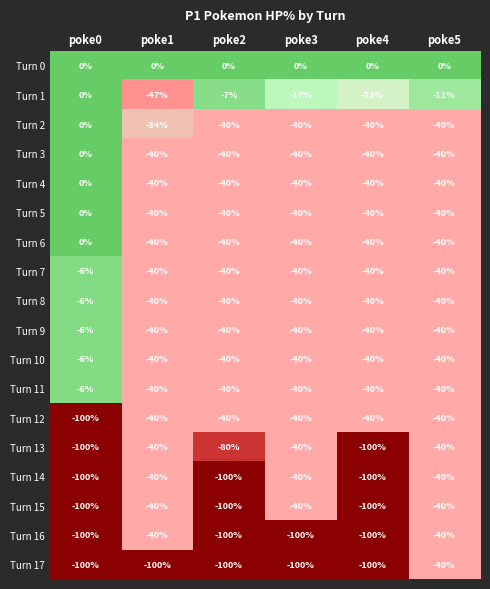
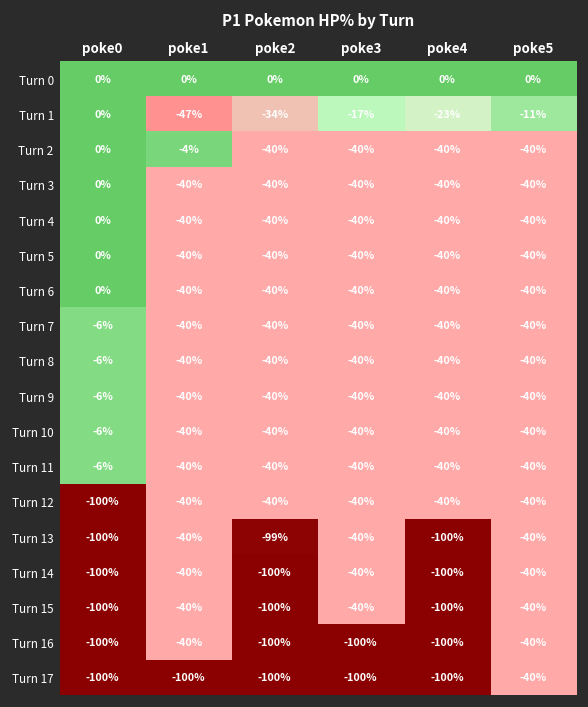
Turn 1, poke2: -7% -> -34%
Turn 2, poke1: -34% -> -4%
Turn 13, poke2: -80% -> -99%
